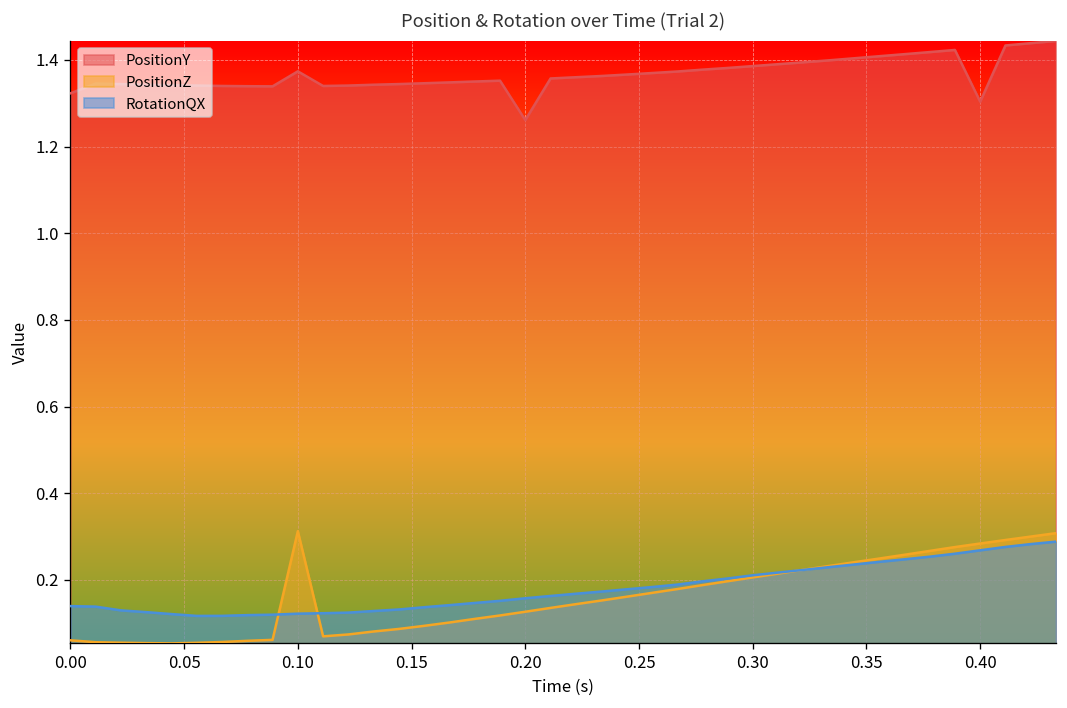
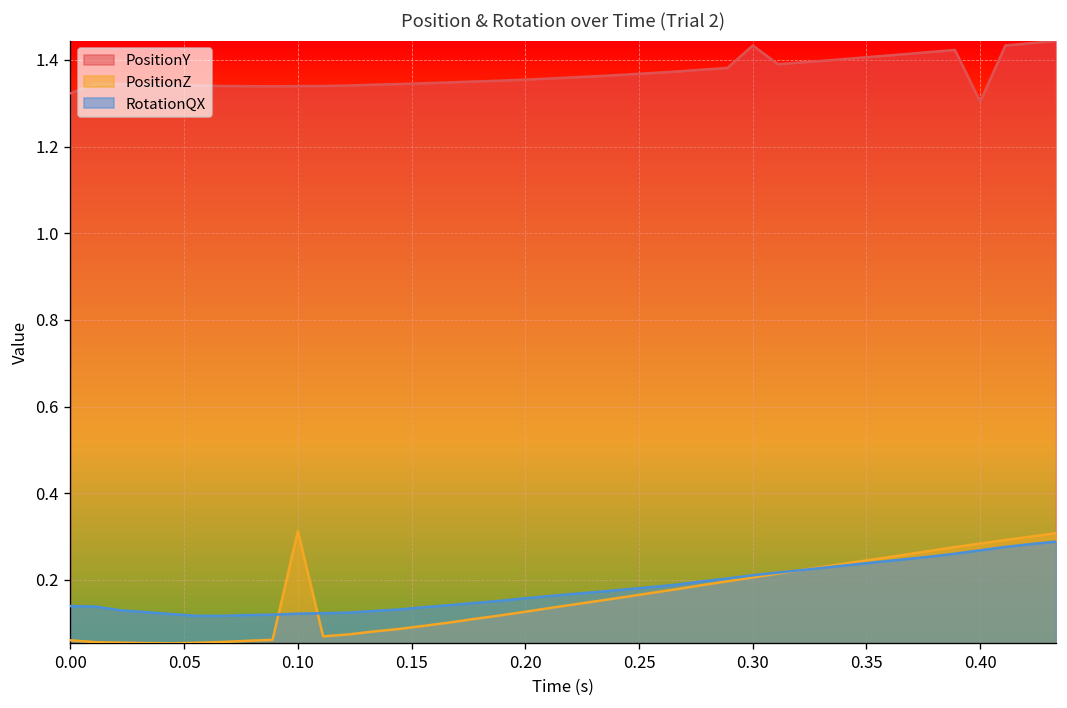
PositionY, 0.10: 1.37 -> 1.34
PositionY, 0.20: 1.26 -> 1.35
PositionY, 0.30: 1.39 -> 1.43
